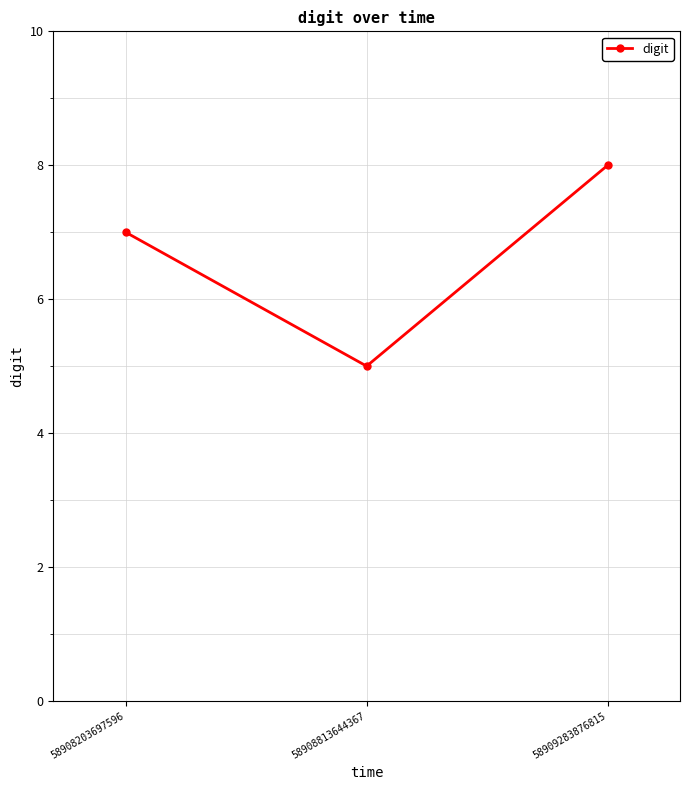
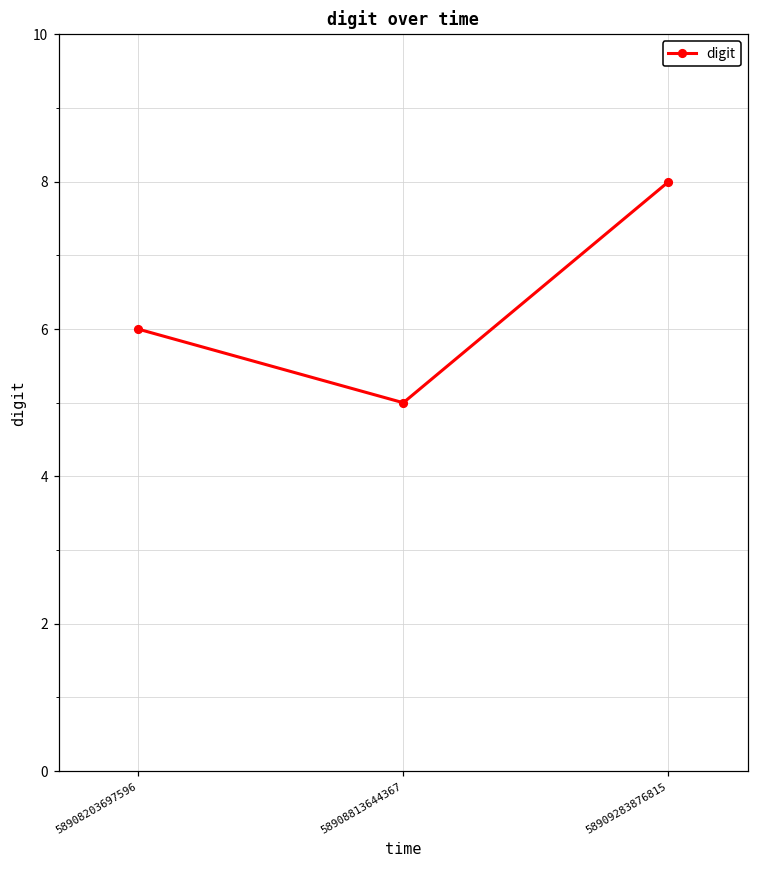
58908203697596: 7 -> 6
